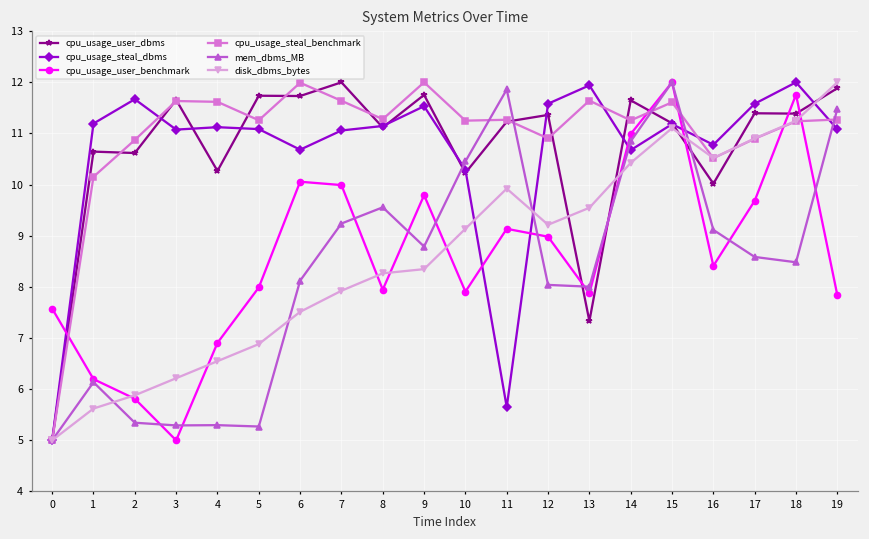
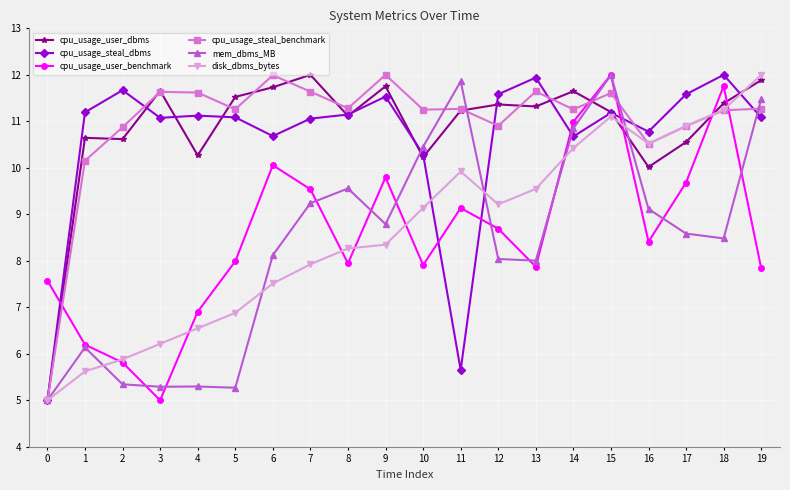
cpu_usage_user_dbms, 5: 11.7 -> 11.5
cpu_usage_user_benchmark, 7: 10.0 -> 9.5
cpu_usage_user_benchmark, 12: 9.0 -> 8.7
cpu_usage_user_dbms, 13: 7.3 -> 11.3
cpu_usage_user_dbms, 17: 11.4 -> 10.6
